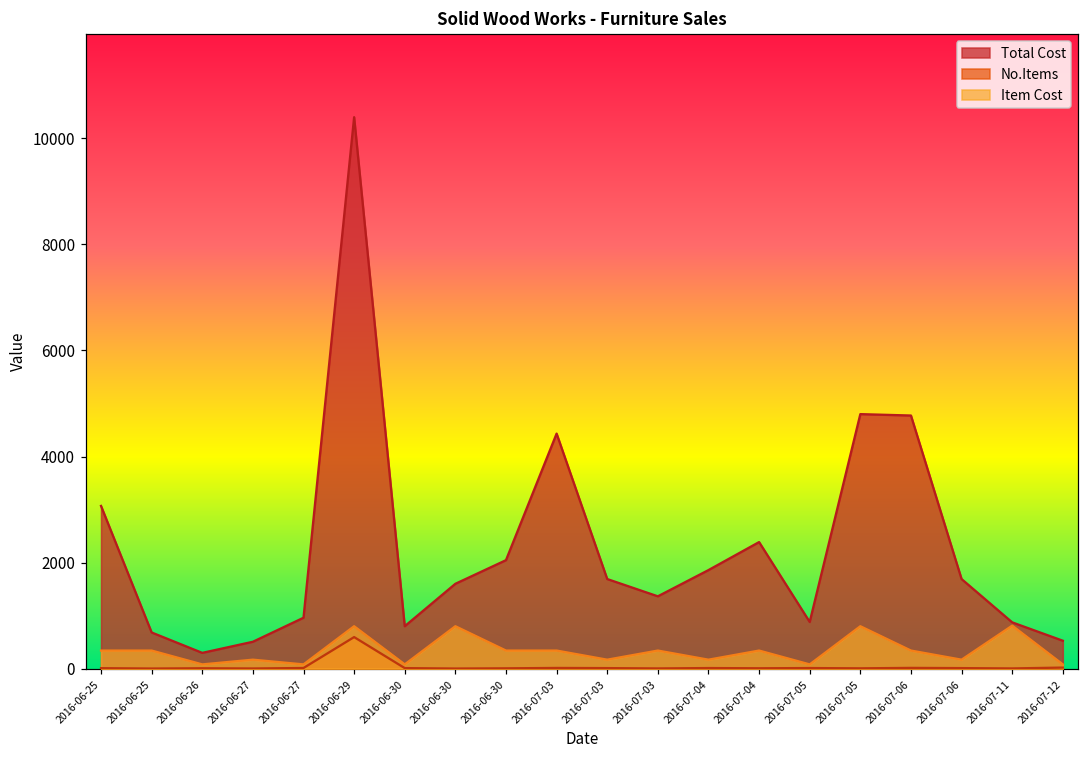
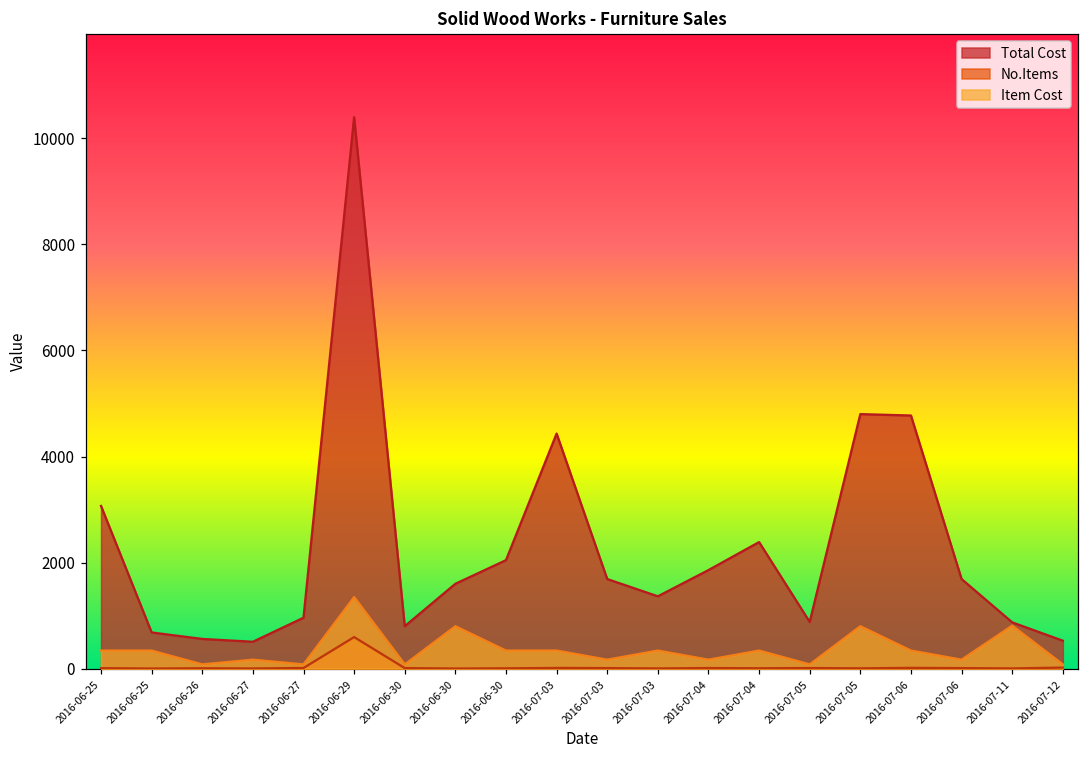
Total Cost, 2016-06-26: 300 -> 600
Item Cost, 2016-06-29: 800 -> 1300
